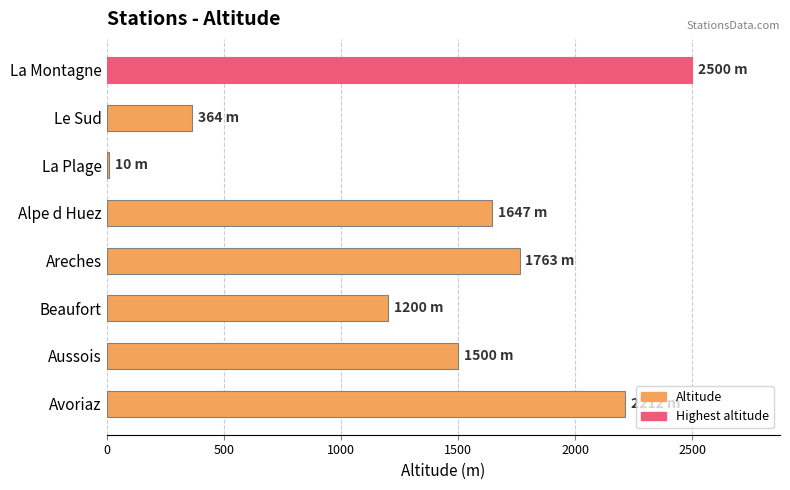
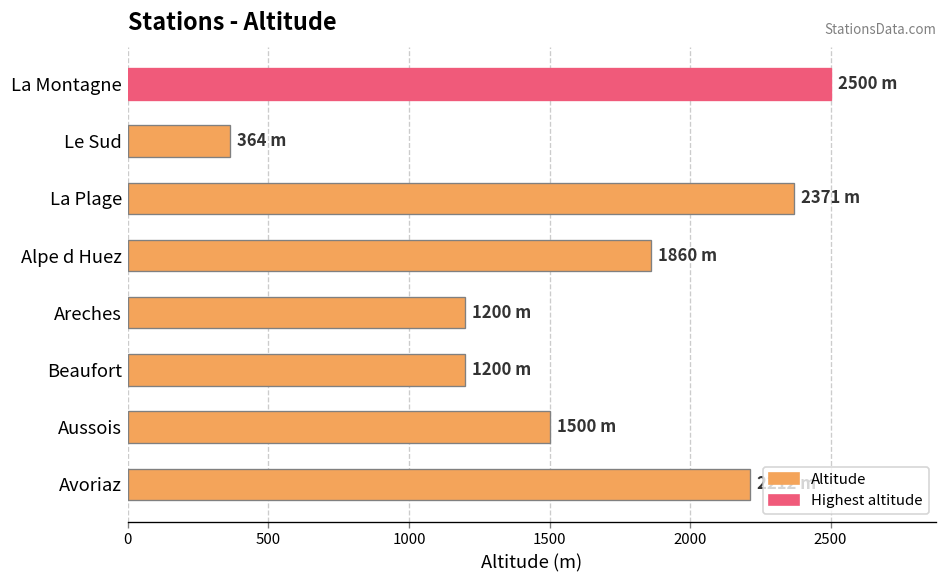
La Plage: 10 -> 2371
Alpe d Huez: 1647 -> 1860
Areches: 1763 -> 1200
